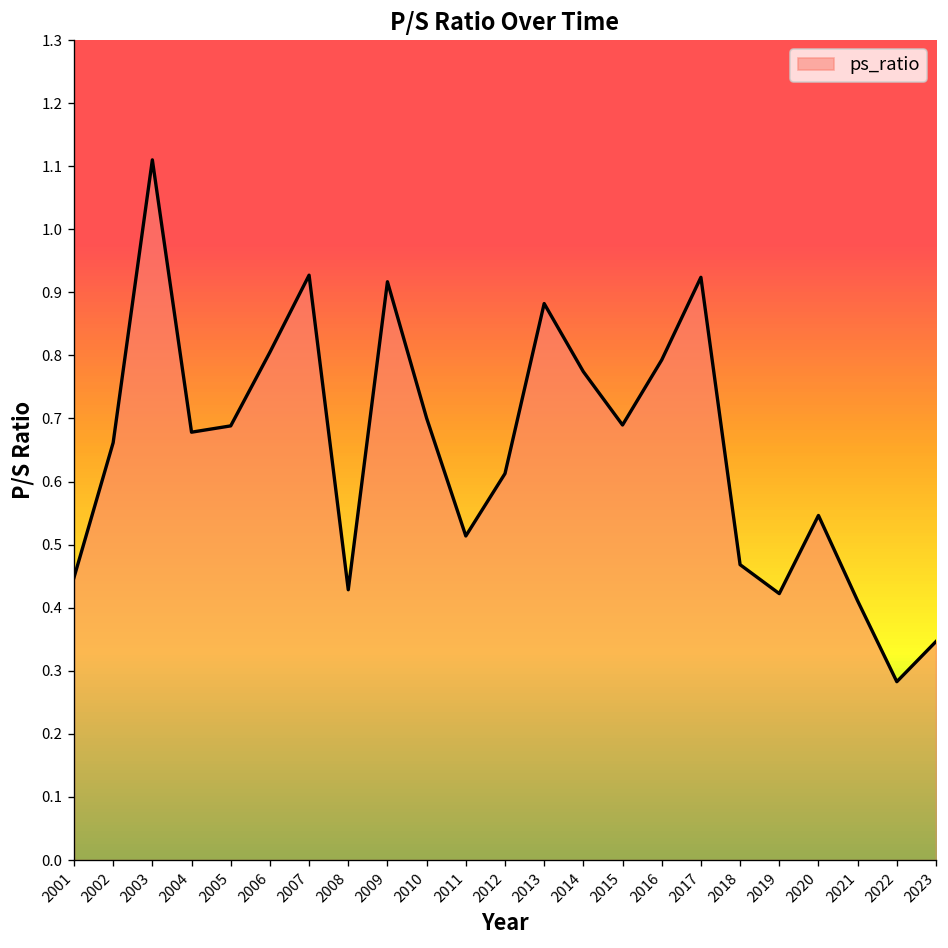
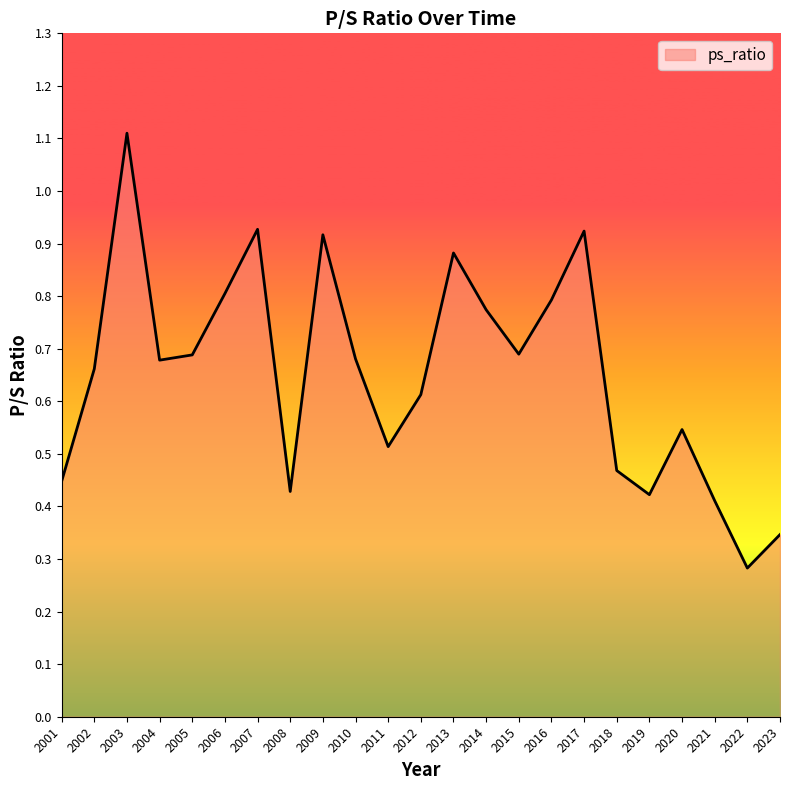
2010: 0.70 -> 0.68
